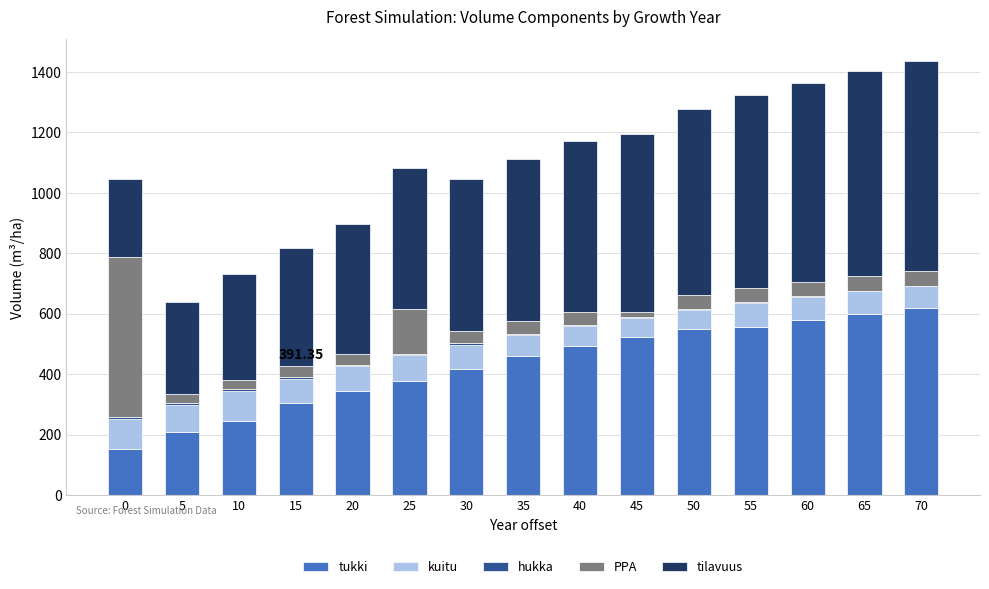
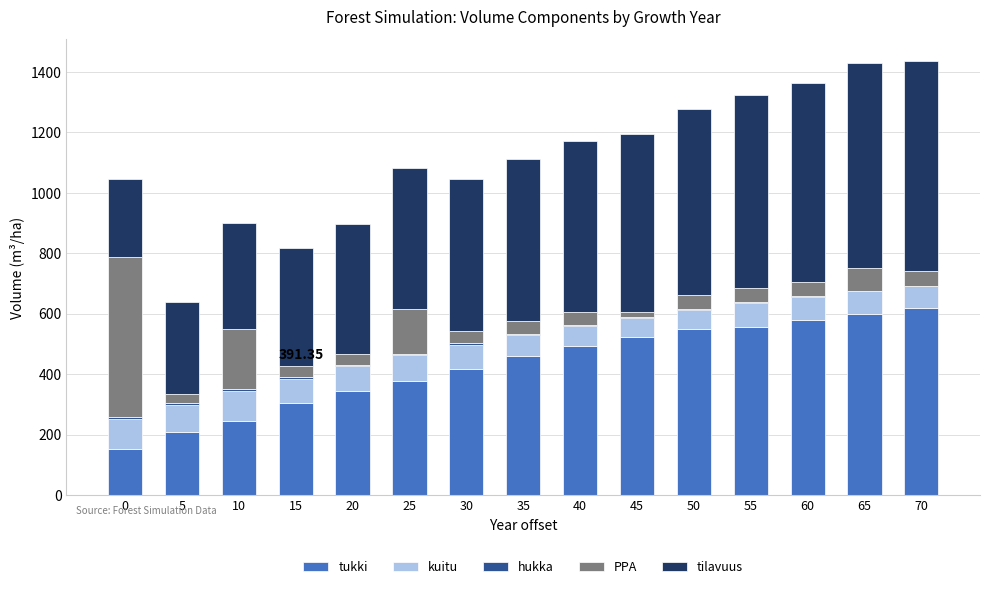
PPA, 10: 30 -> 200
PPA, 65: 50 -> 80
